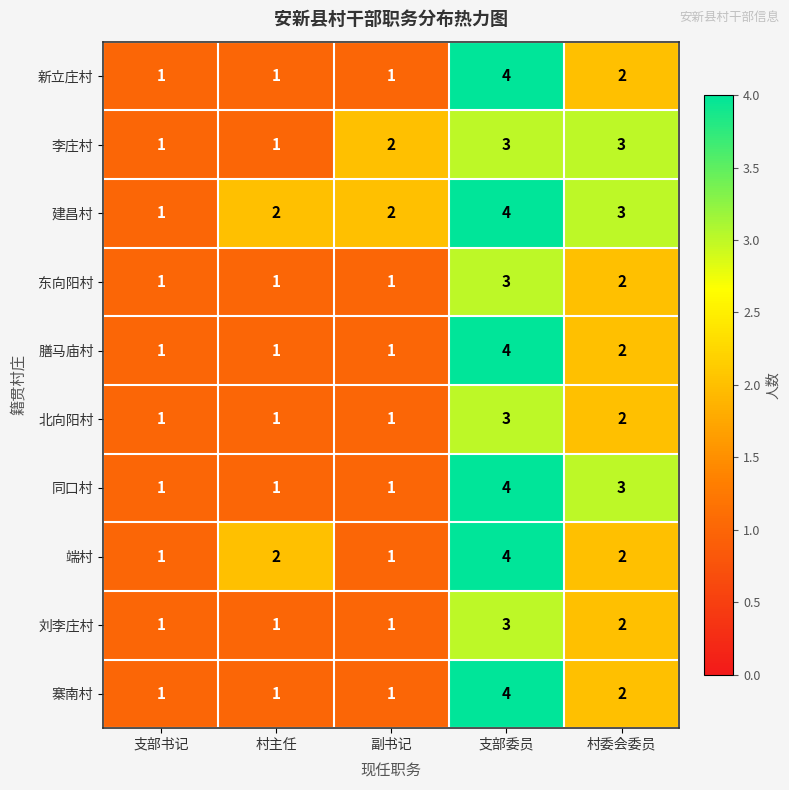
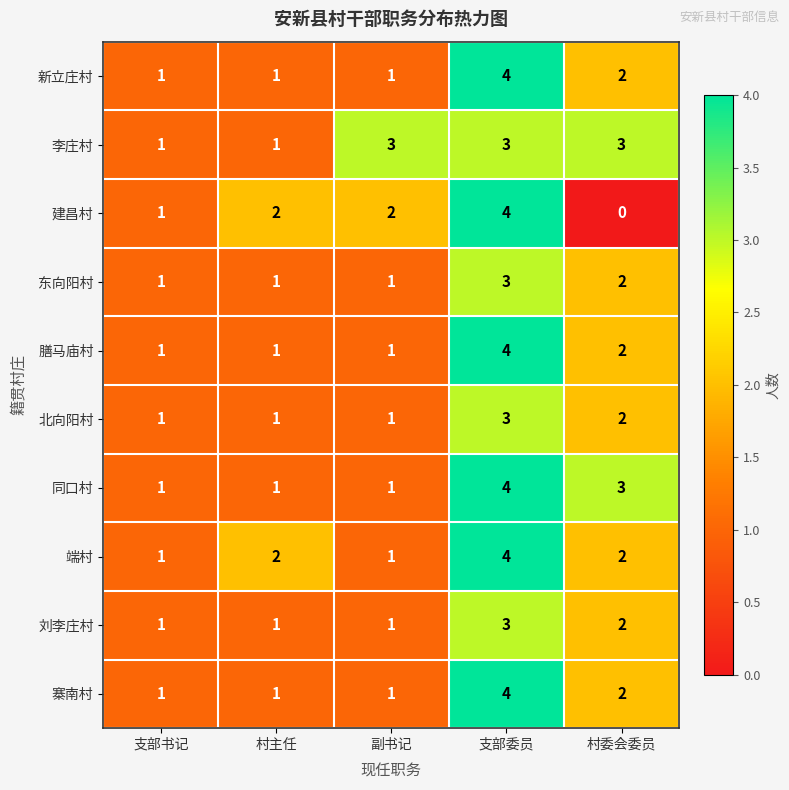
李庄村, 副书记: 2 -> 3
建昌村, 村委会委员: 3 -> 0
